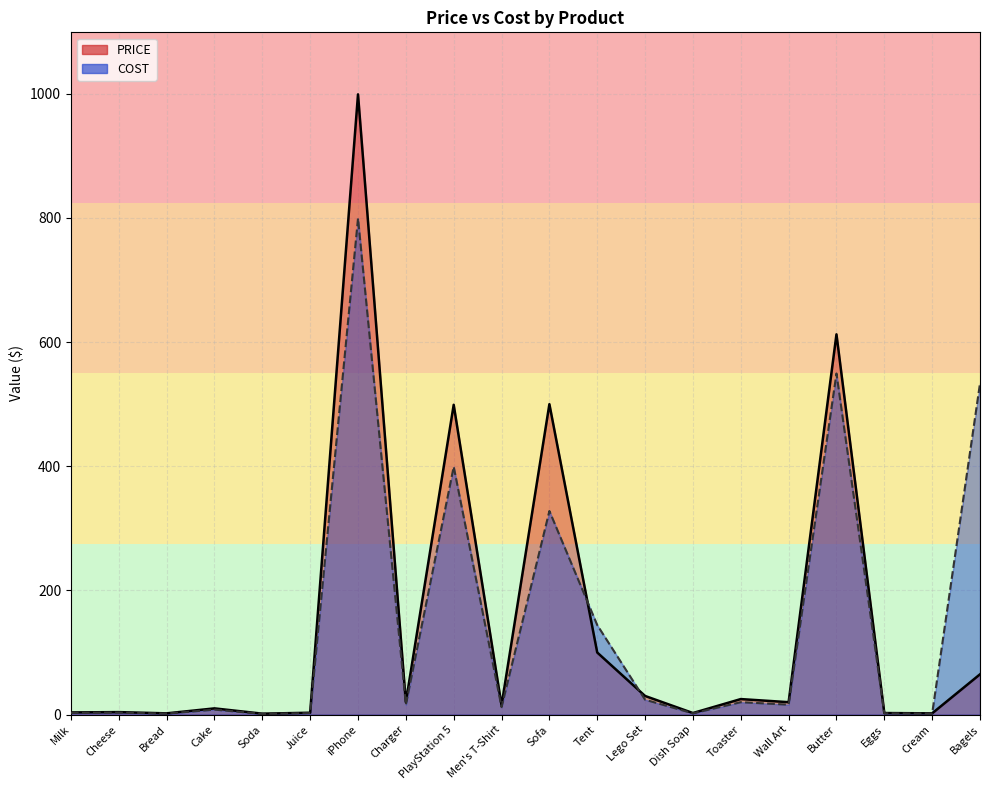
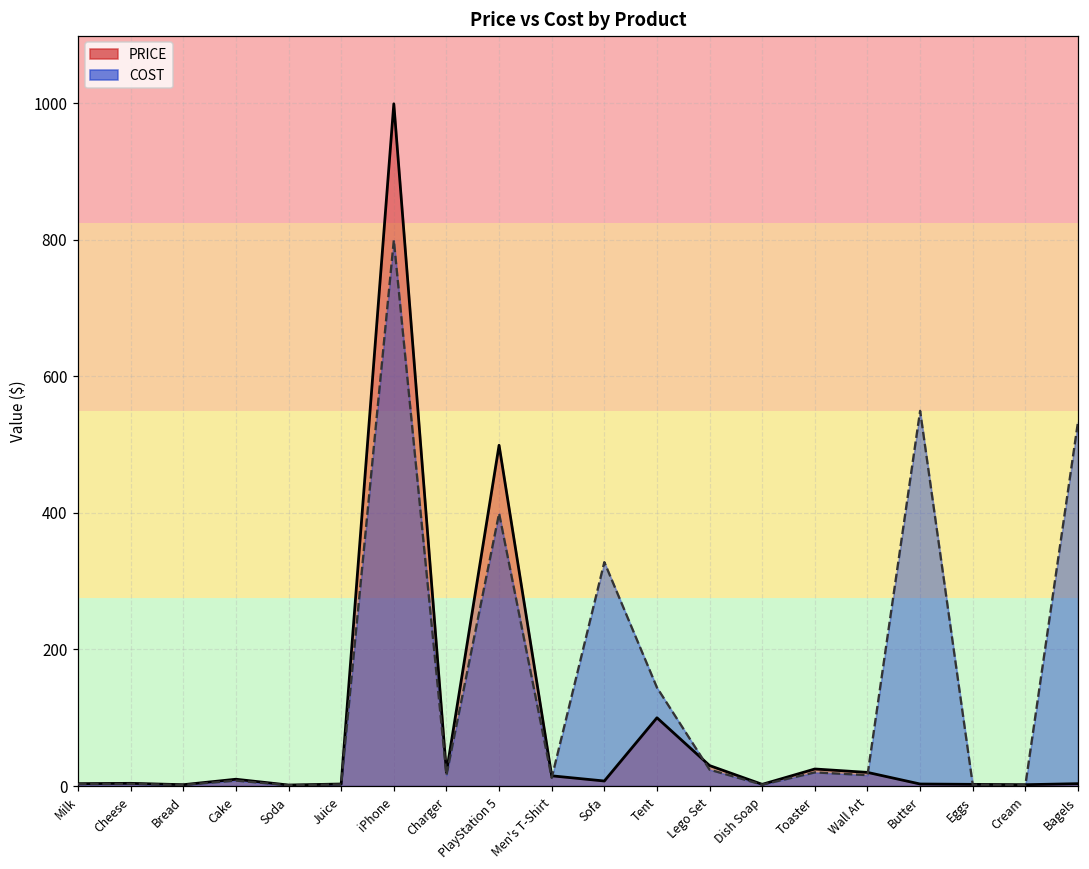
PRICE, Sofa: 500 -> 10
PRICE, Butter: 610 -> 0
PRICE, Bagels: 60 -> 0
